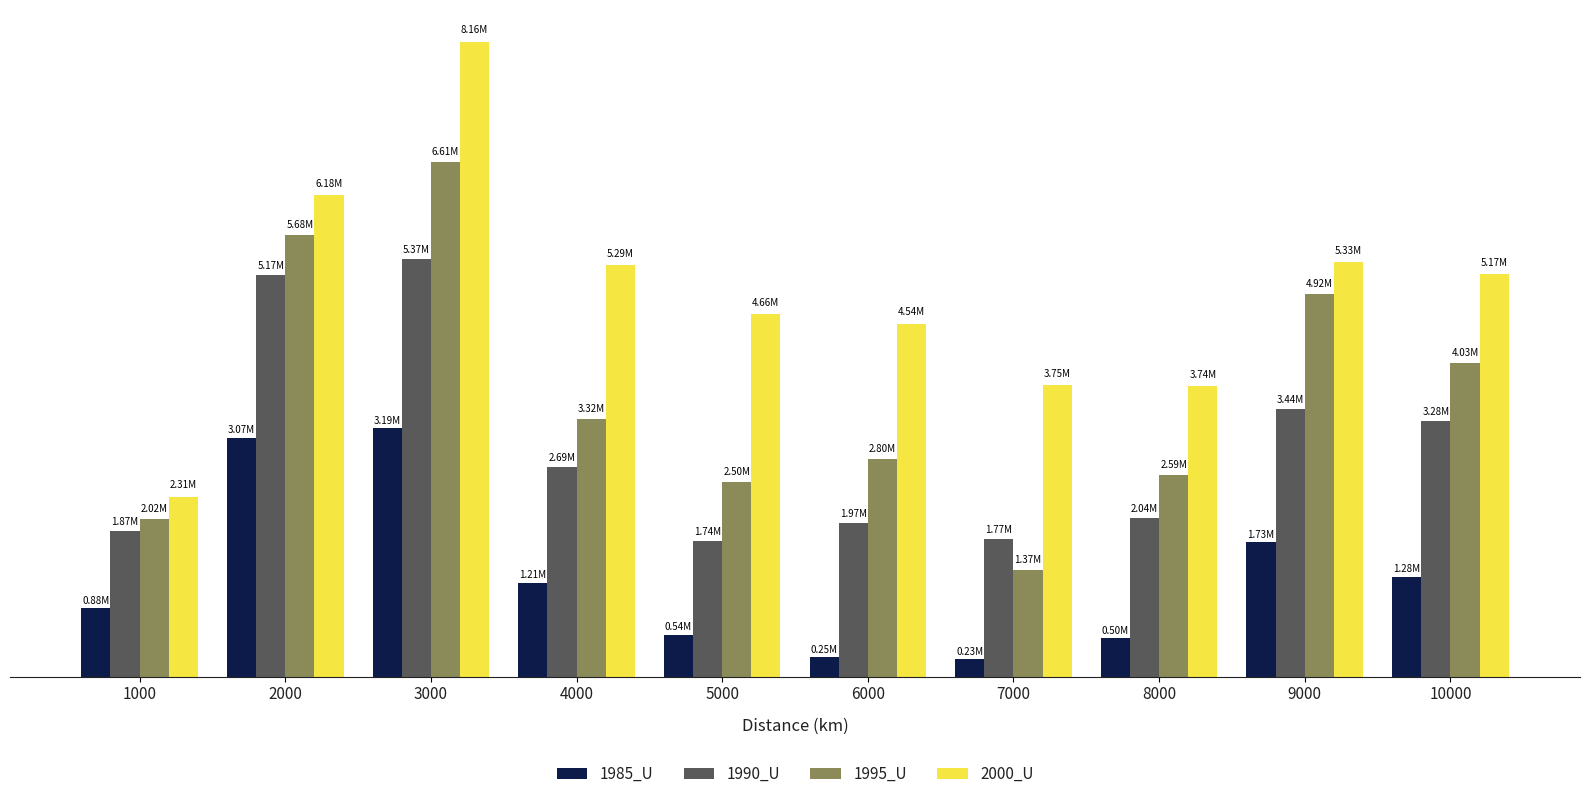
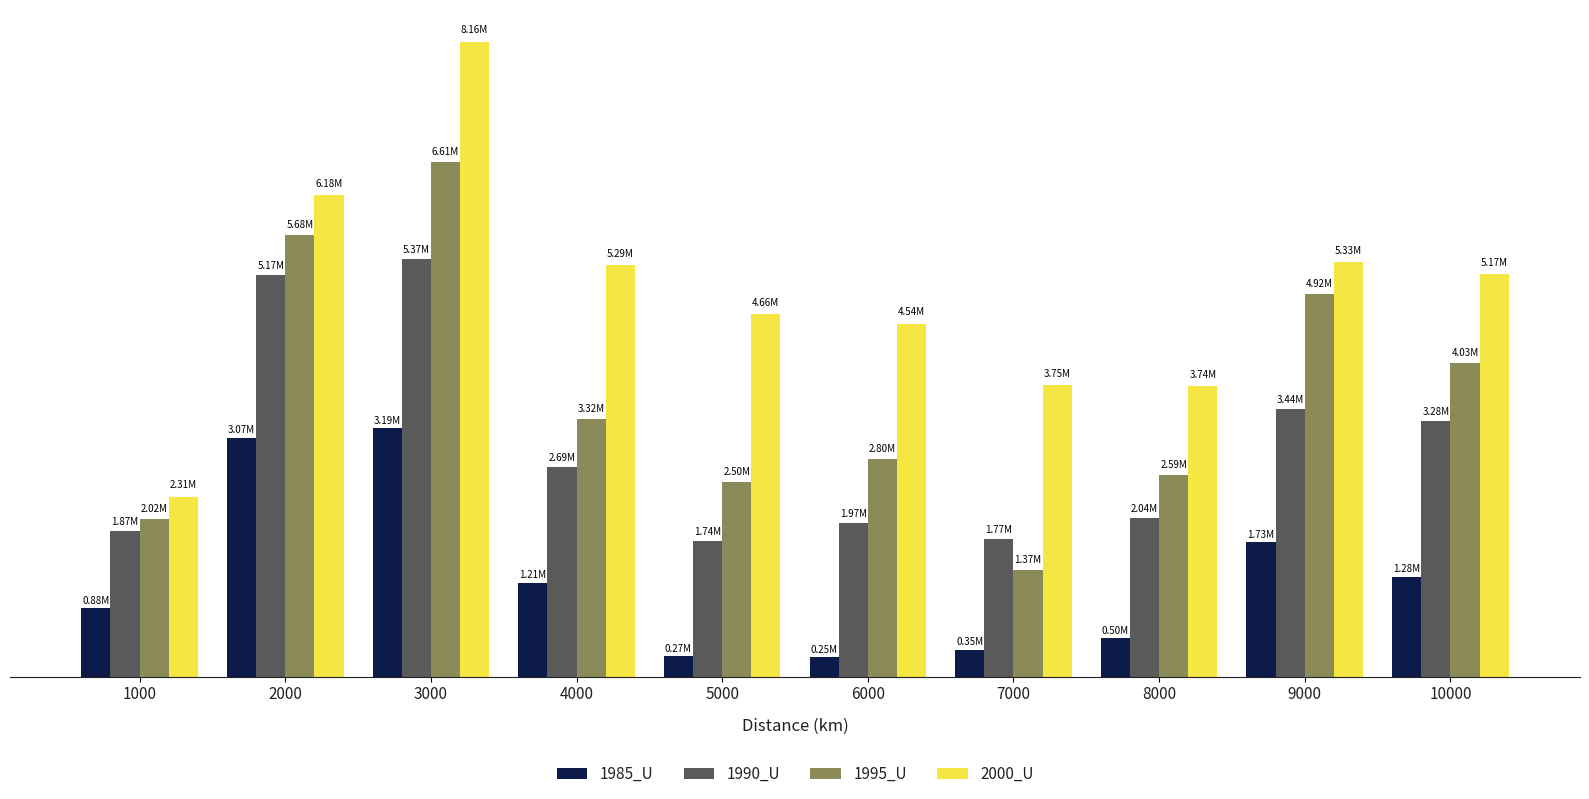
1985_U, 5000: 0.54M -> 0.27M
1985_U, 7000: 0.23M -> 0.35M
